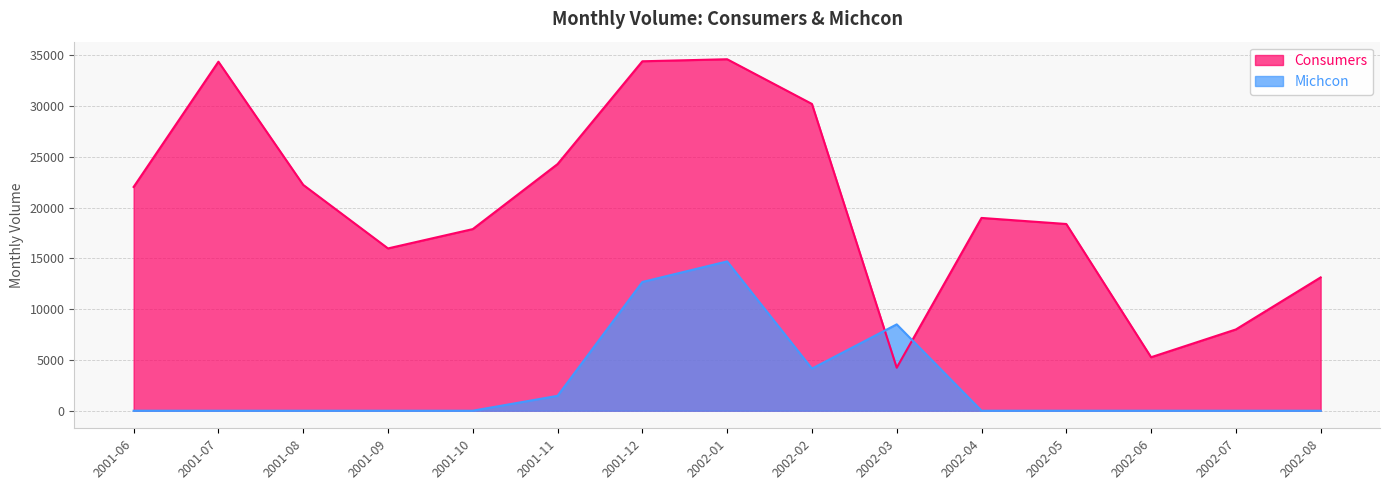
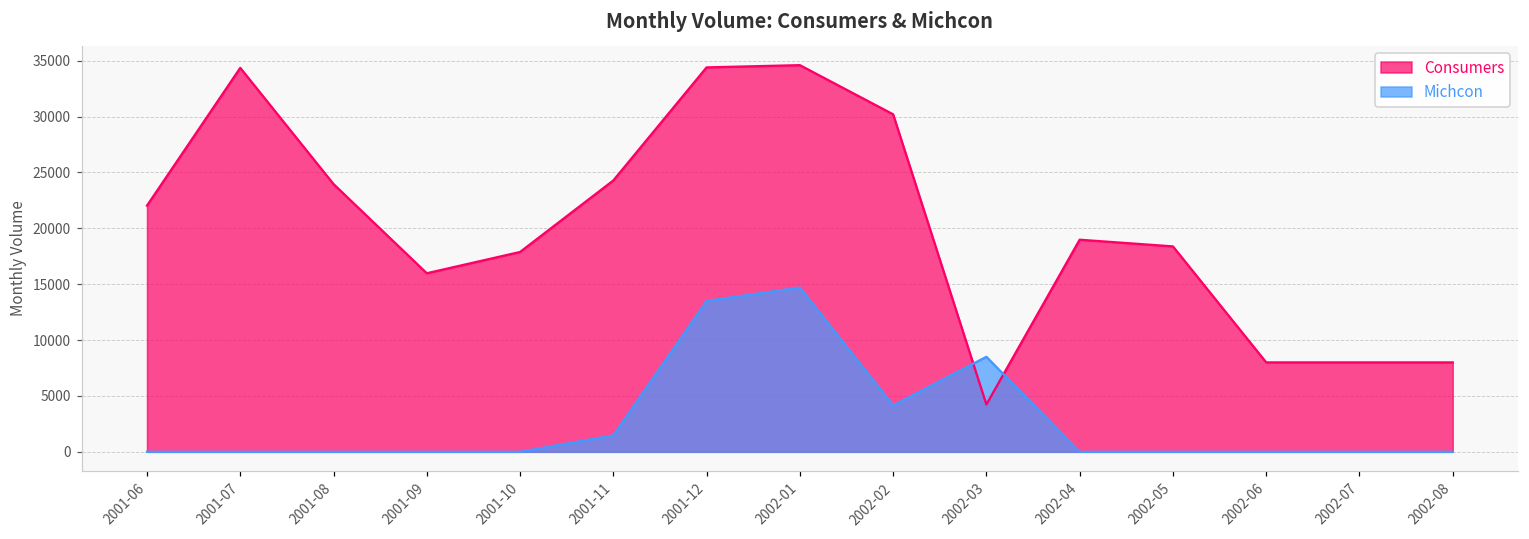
Consumers, 2001-08: 22200 -> 24000
Michcon, 2001-12: 12700 -> 13500
Consumers, 2002-06: 5300 -> 8000
Consumers, 2002-08: 13100 -> 8000
